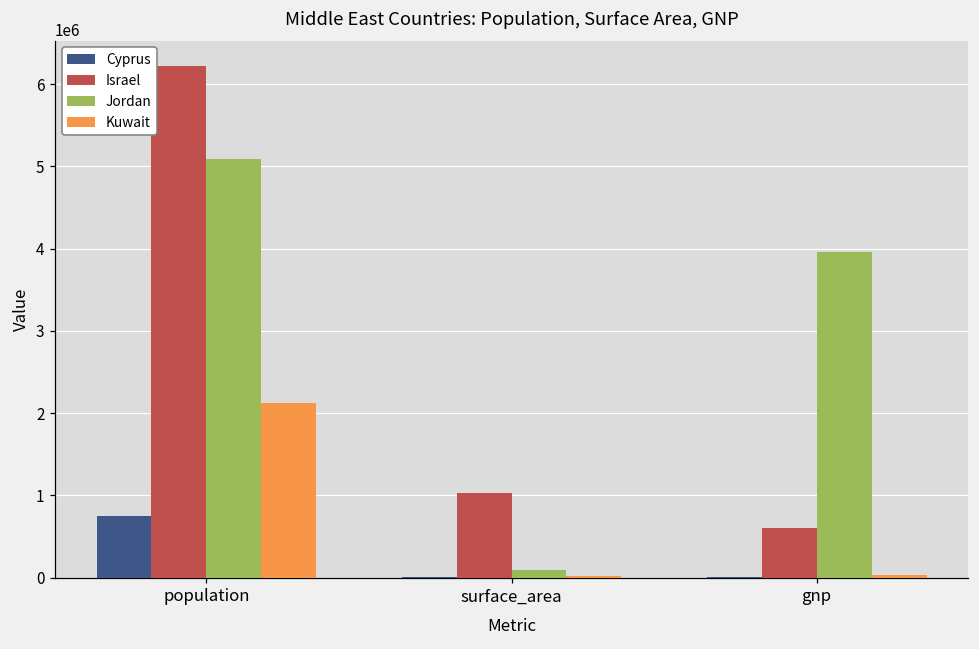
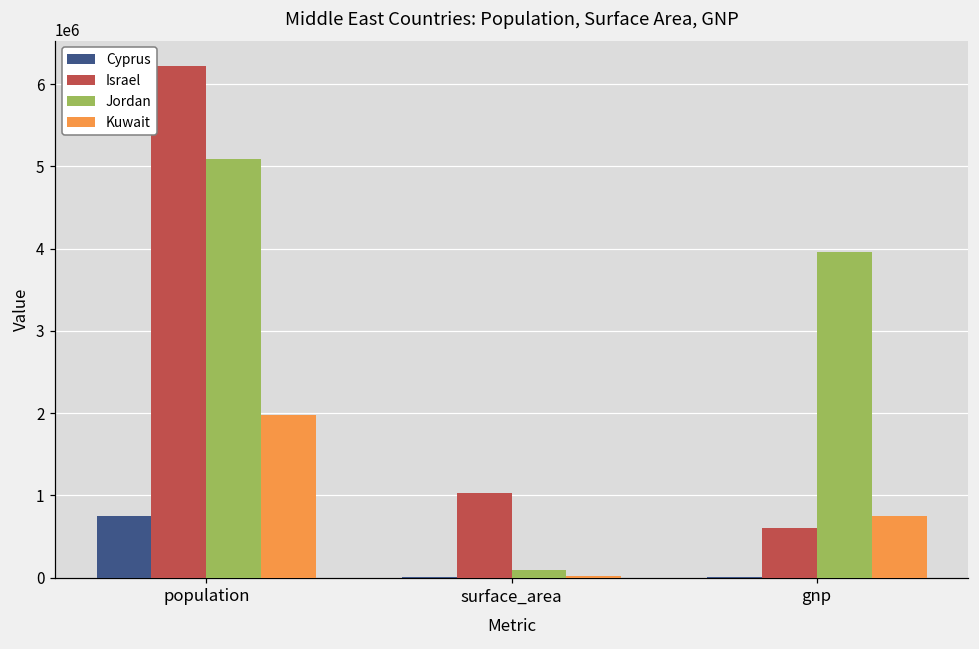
Kuwait, population: 2100000 -> 2000000
Kuwait, gnp: 0 -> 800000
